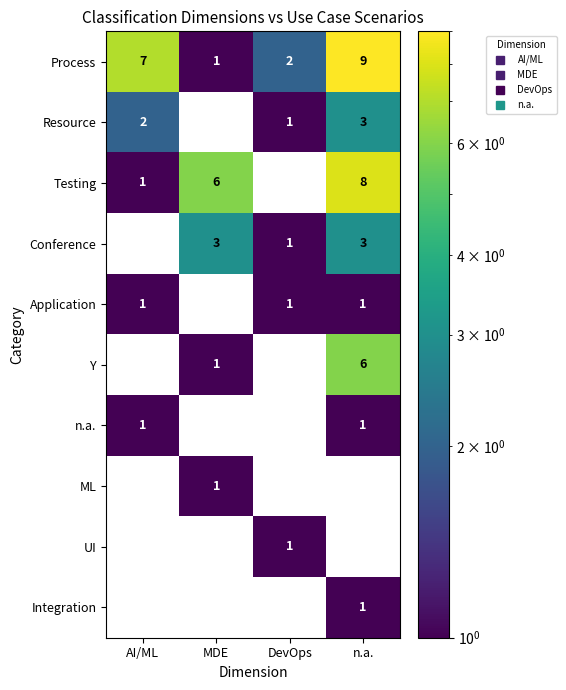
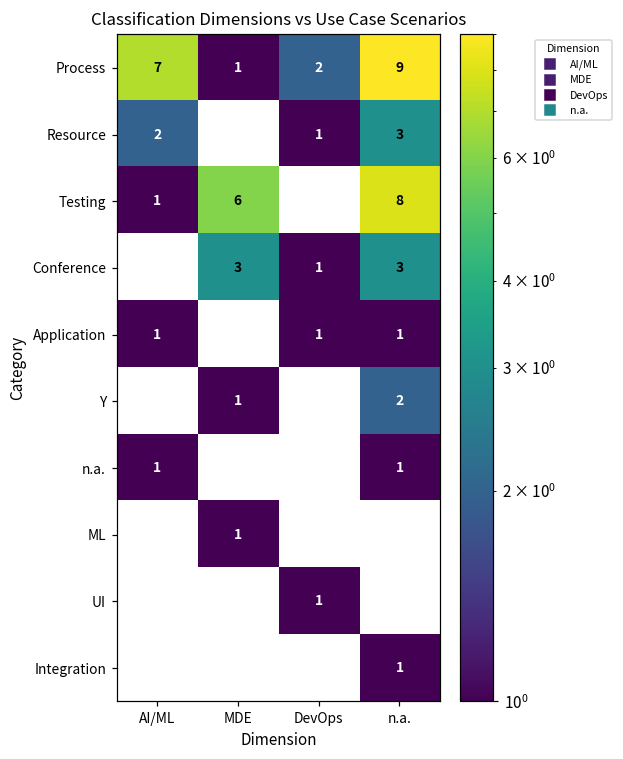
Y, n.a.: 6 -> 2
